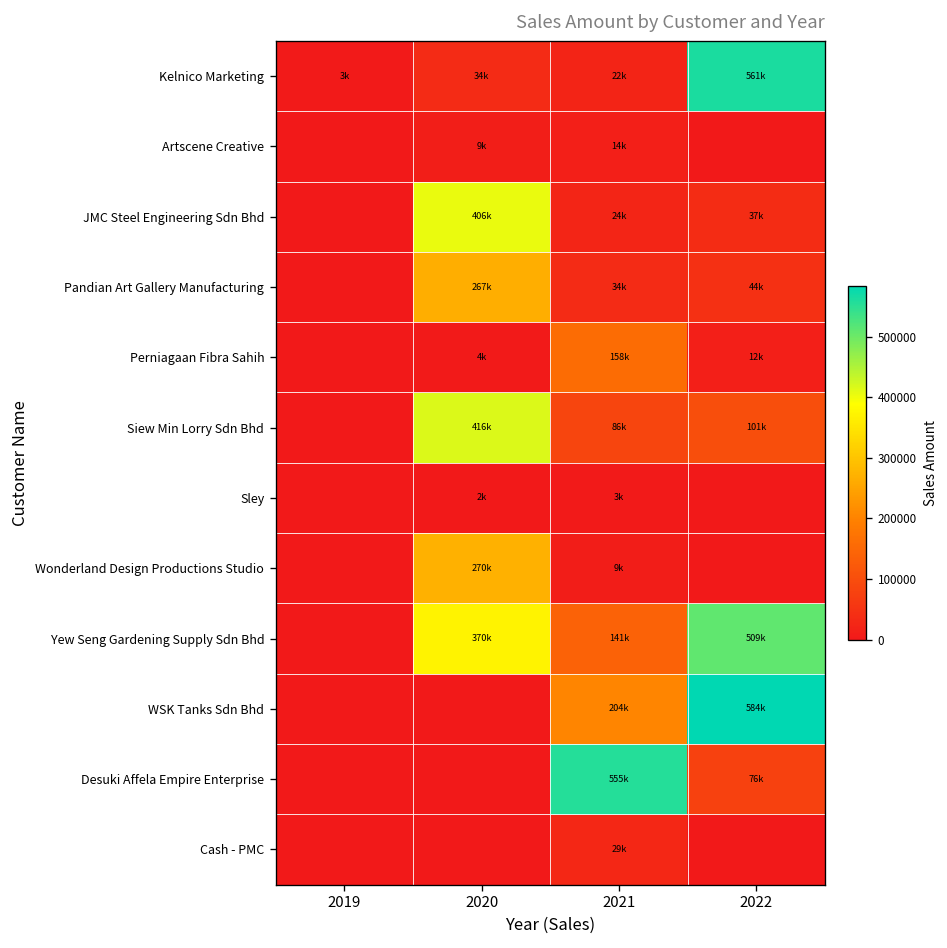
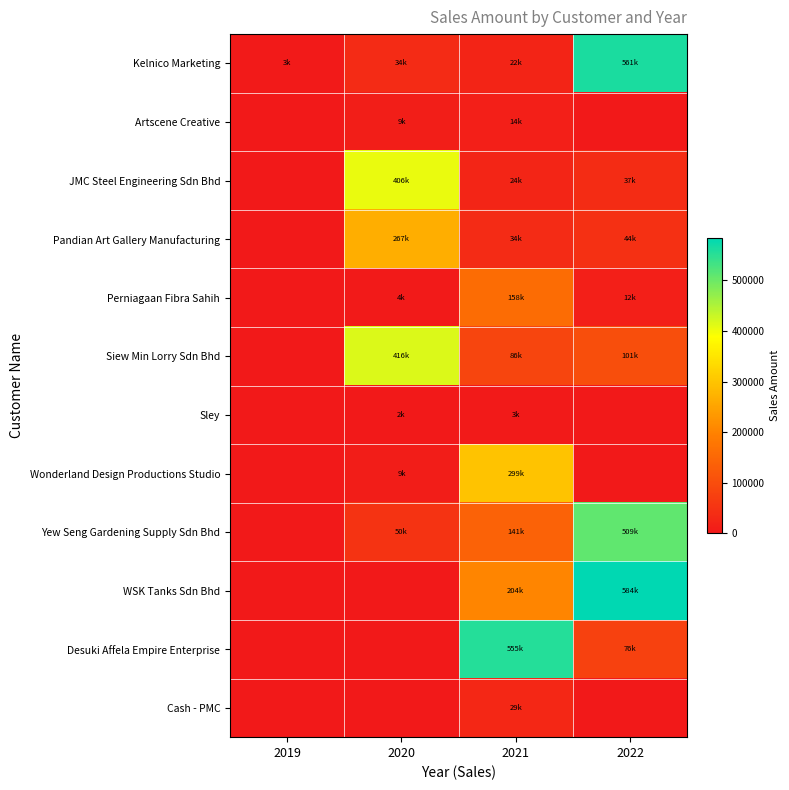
Wonderland Design Productions Studio, 2020: 270k -> 9k
Wonderland Design Productions Studio, 2021: 9k -> 299k
Yew Seng Gardening Supply Sdn Bhd, 2020: 370k -> 50k
